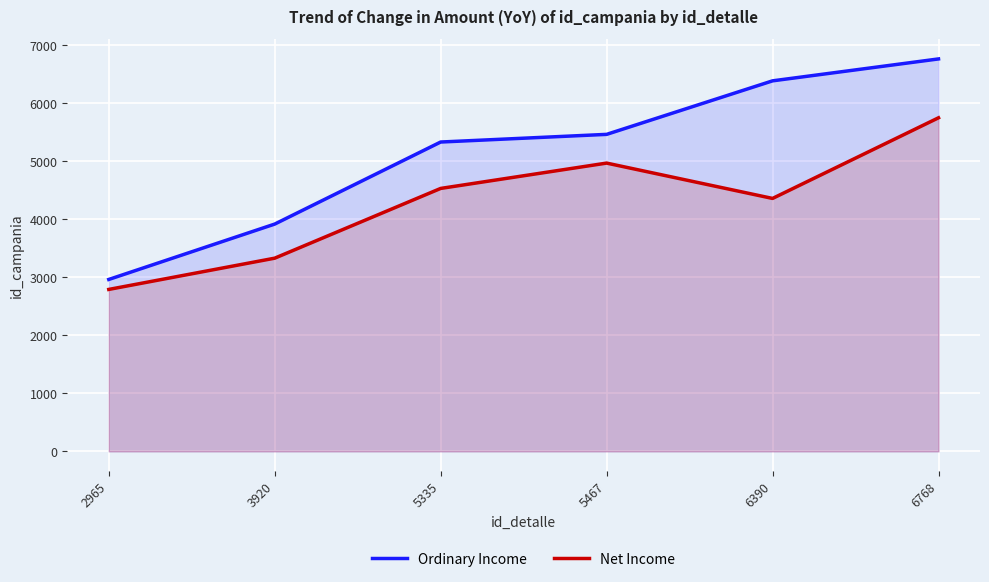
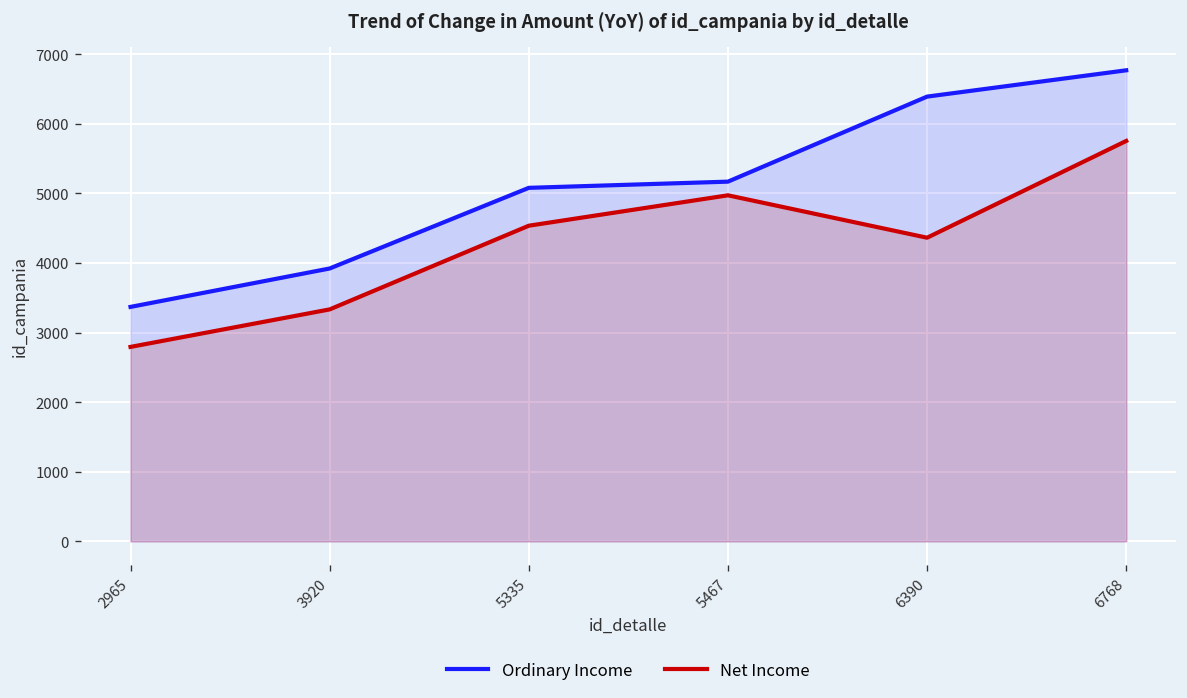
Ordinary Income, 2965: 3000 -> 3400
Ordinary Income, 5335: 5300 -> 5100
Ordinary Income, 5467: 5500 -> 5200
